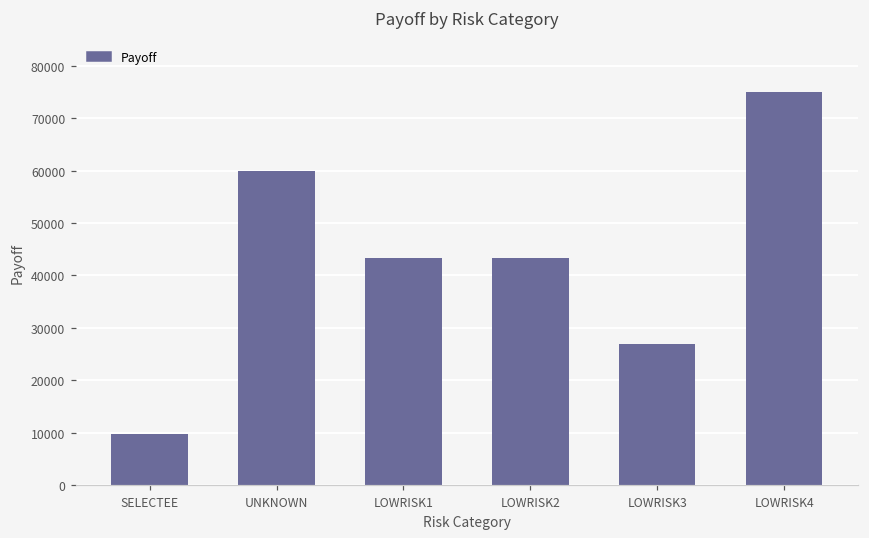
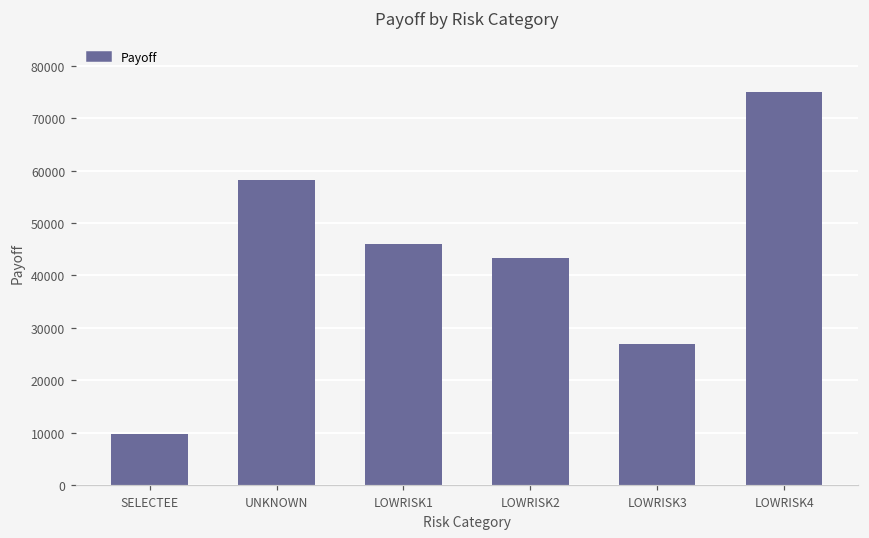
UNKNOWN: 60000 -> 58000
LOWRISK1: 43000 -> 46000
